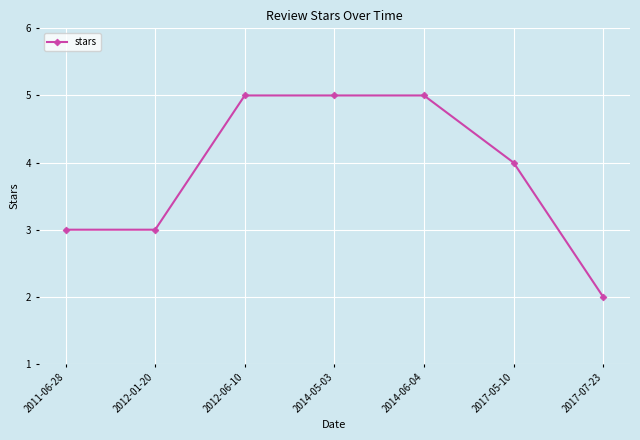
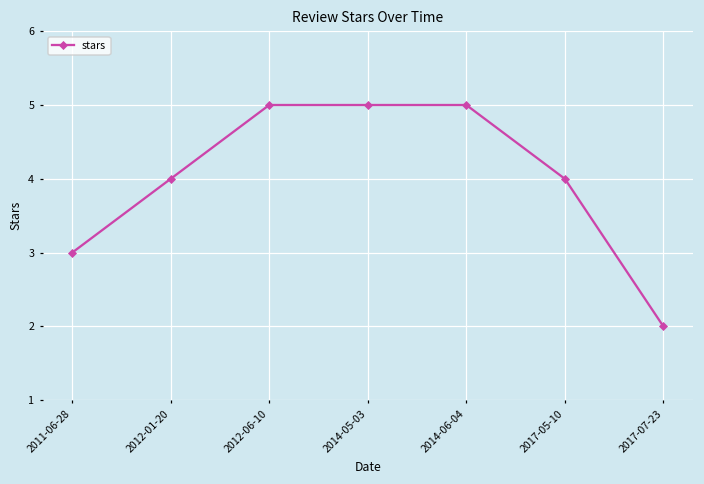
2012-01-20: 3 -> 4
